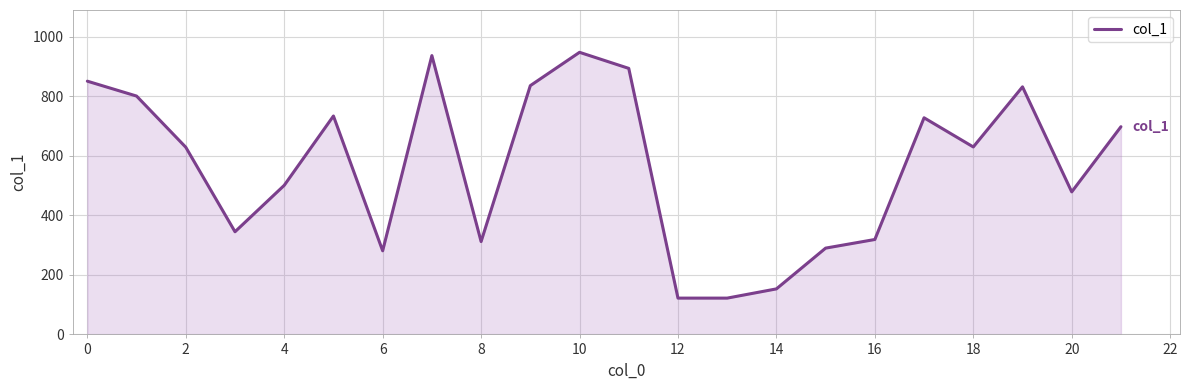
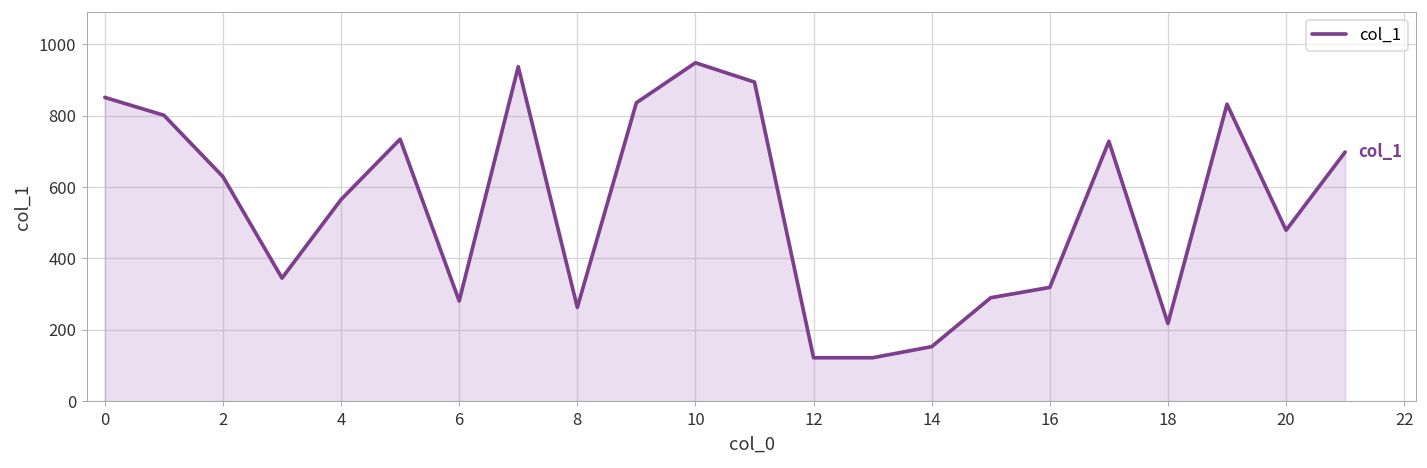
4: 500 -> 570
8: 310 -> 260
18: 630 -> 220
